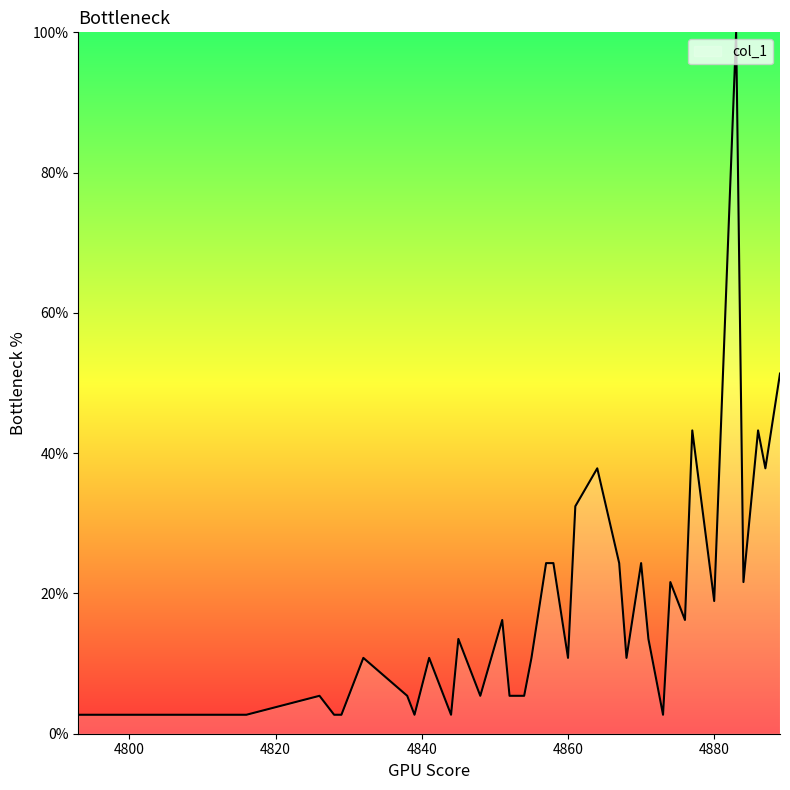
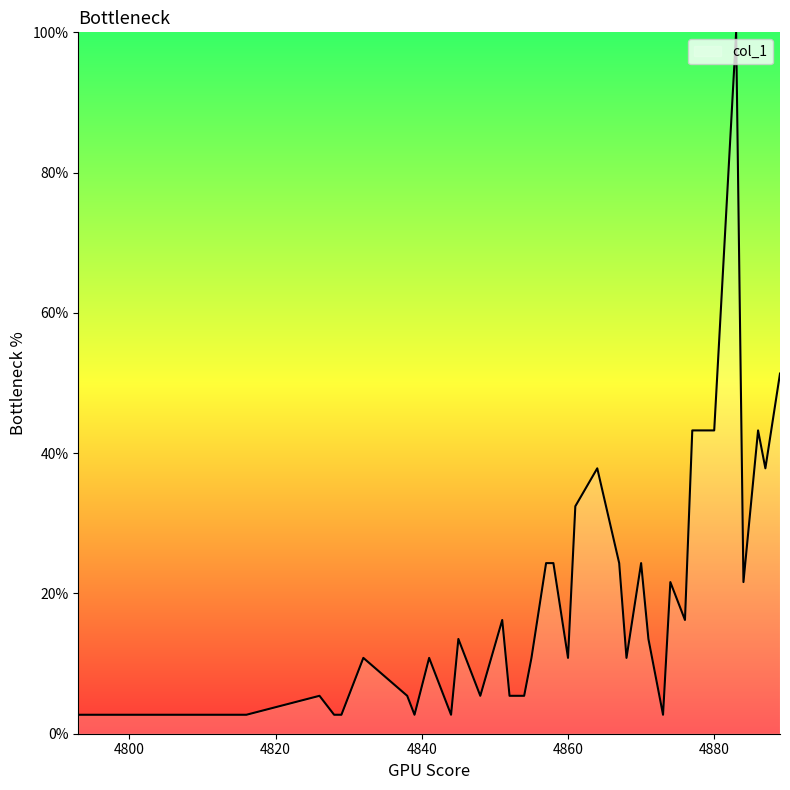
4880: 19% -> 43%
